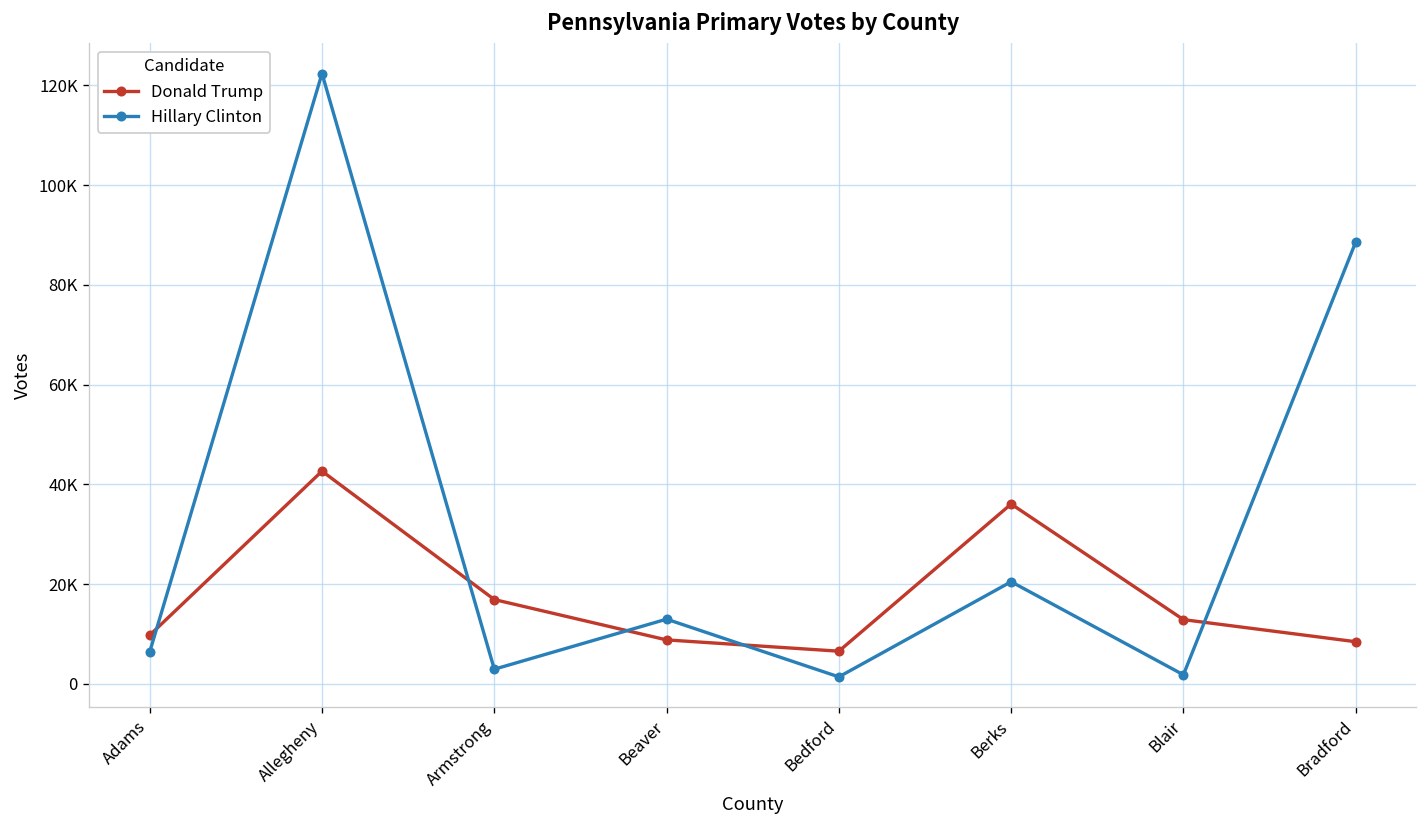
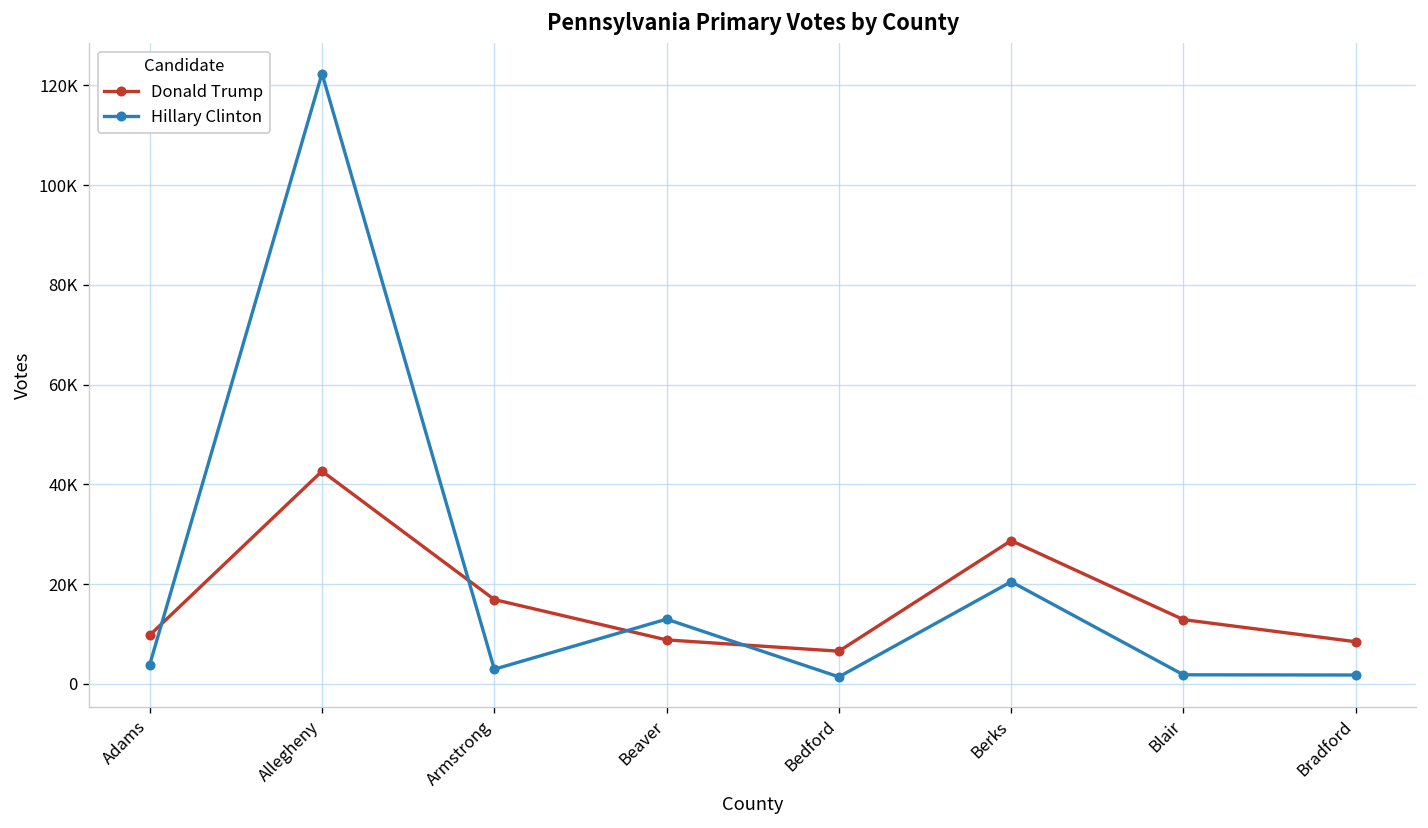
Hillary Clinton, Adams: 6000 -> 4000
Donald Trump, Berks: 36000 -> 29000
Hillary Clinton, Bradford: 89000 -> 2000
